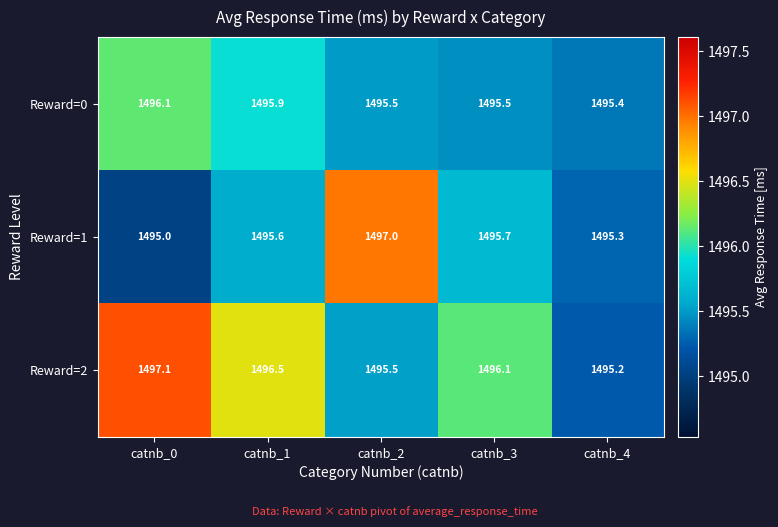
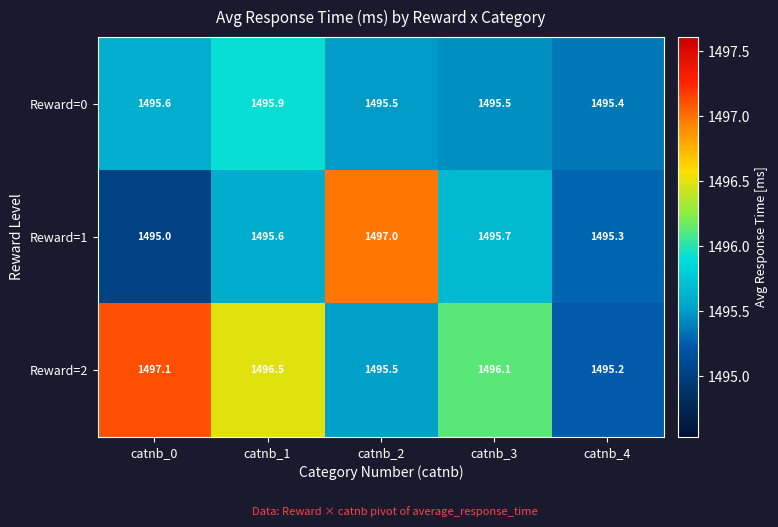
Reward=0, catnb_0: 1496.1 -> 1495.6
